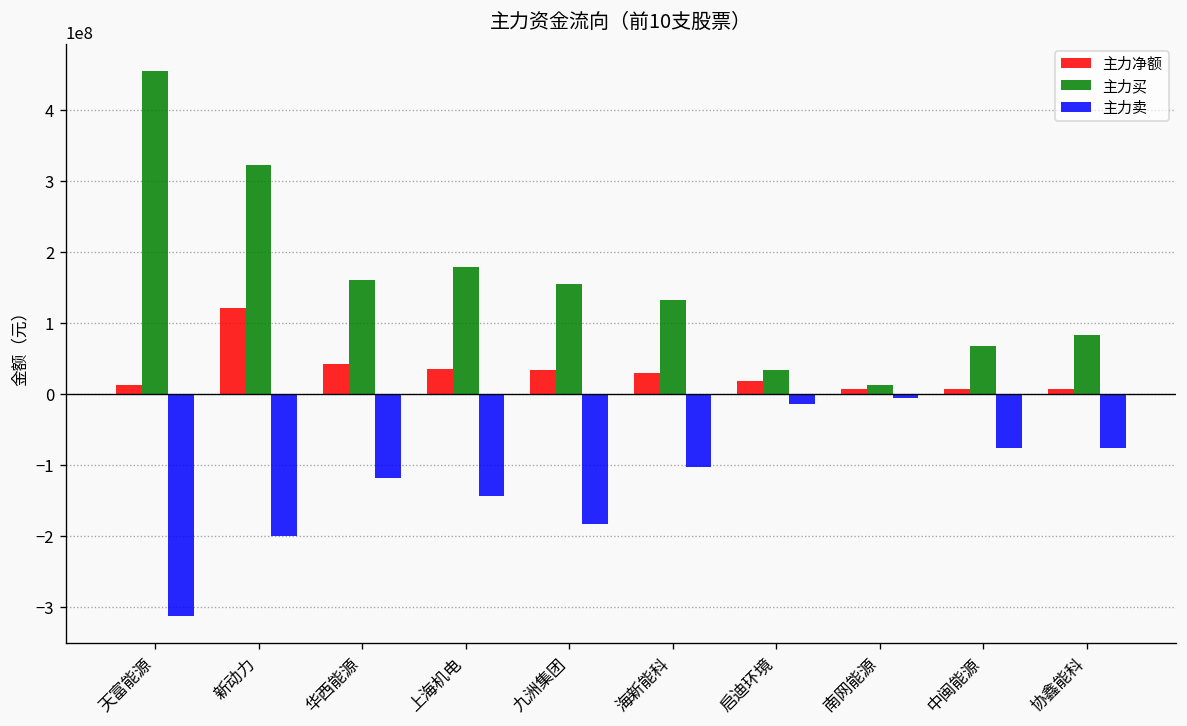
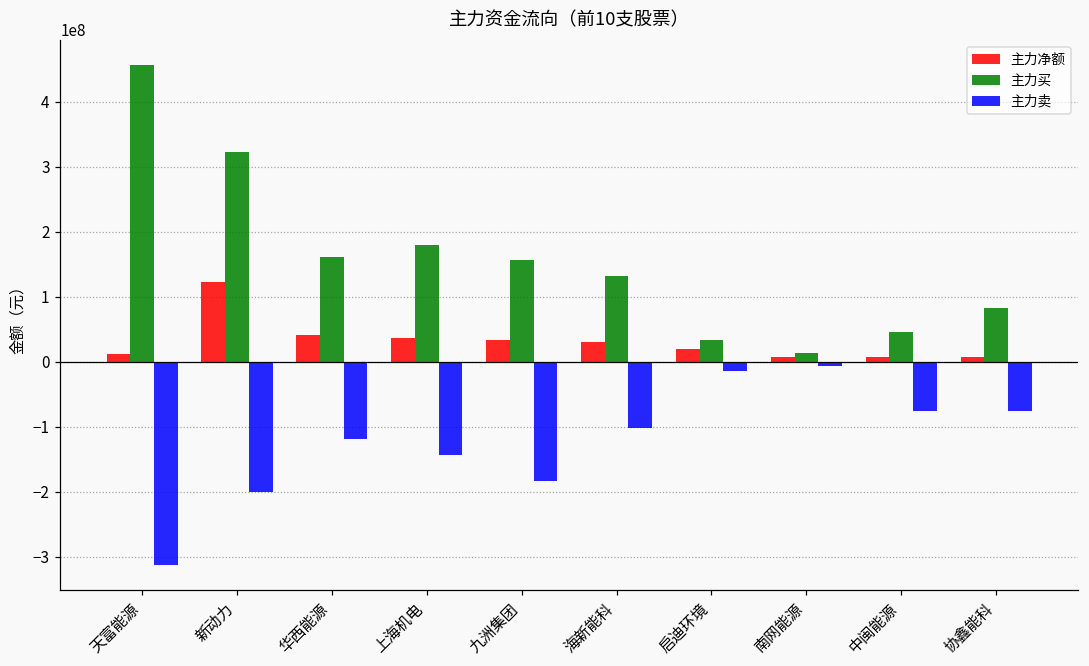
主力买, 中闽能源: 70000000 -> 50000000
